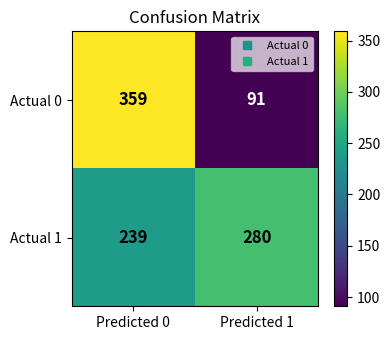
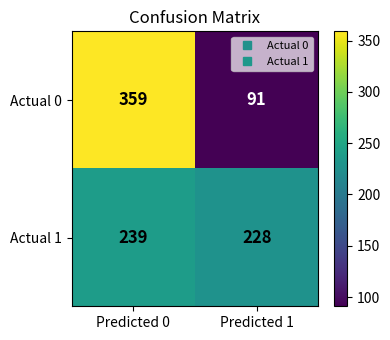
Actual 1, Predicted 1: 280 -> 228
